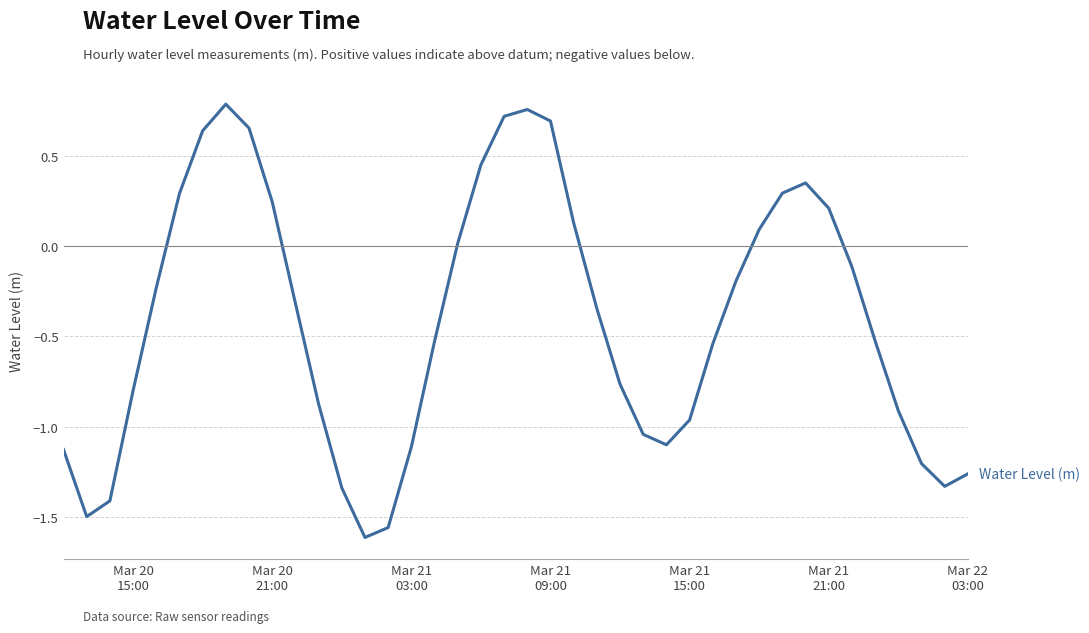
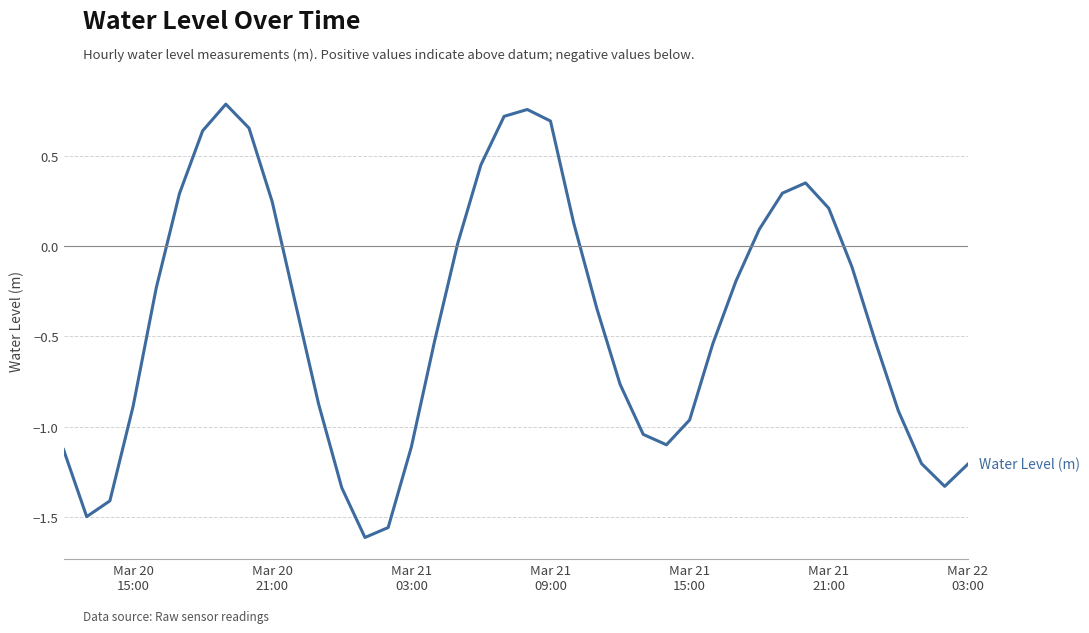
Mar 20 15:00: -0.80 -> -0.89
Mar 22 03:00: -1.26 -> -1.21
